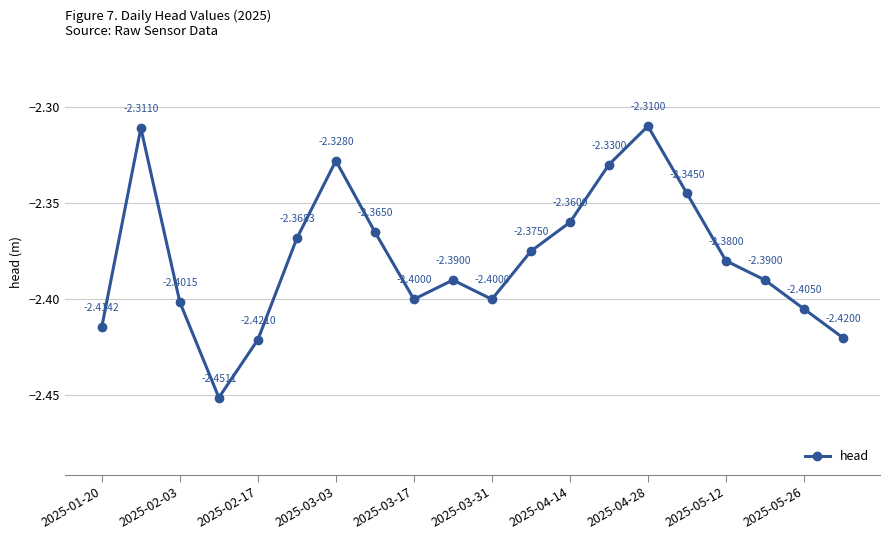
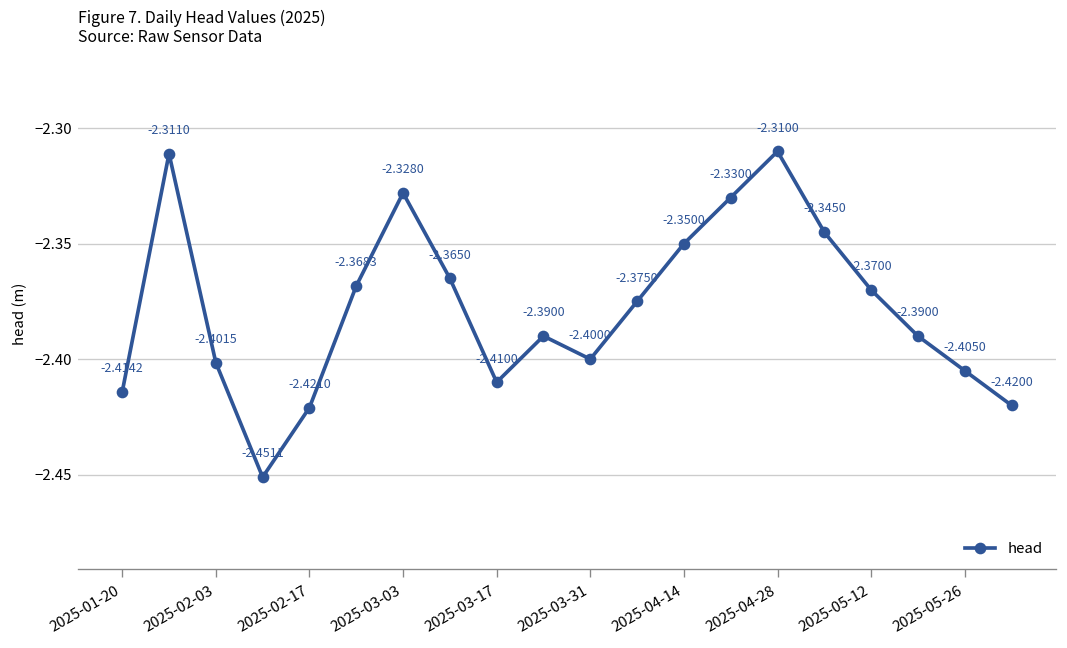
2025-03-17: -2.4000 -> -2.4100
2025-04-14: -2.3600 -> -2.3500
2025-05-12: -2.3800 -> -2.3700
